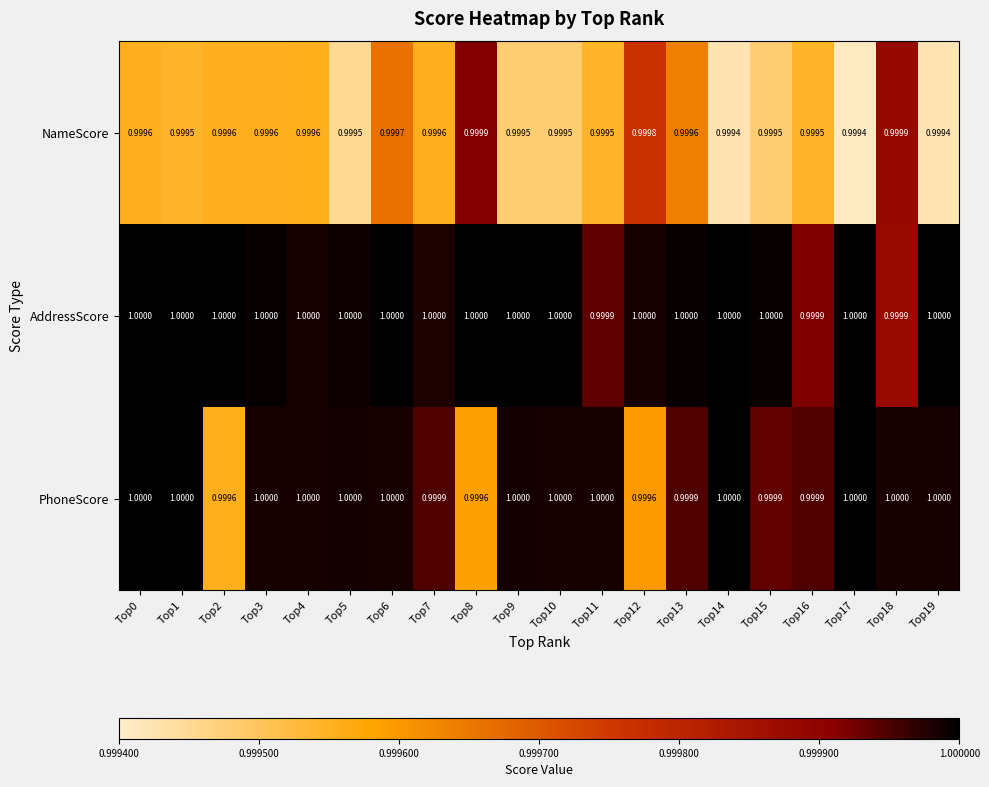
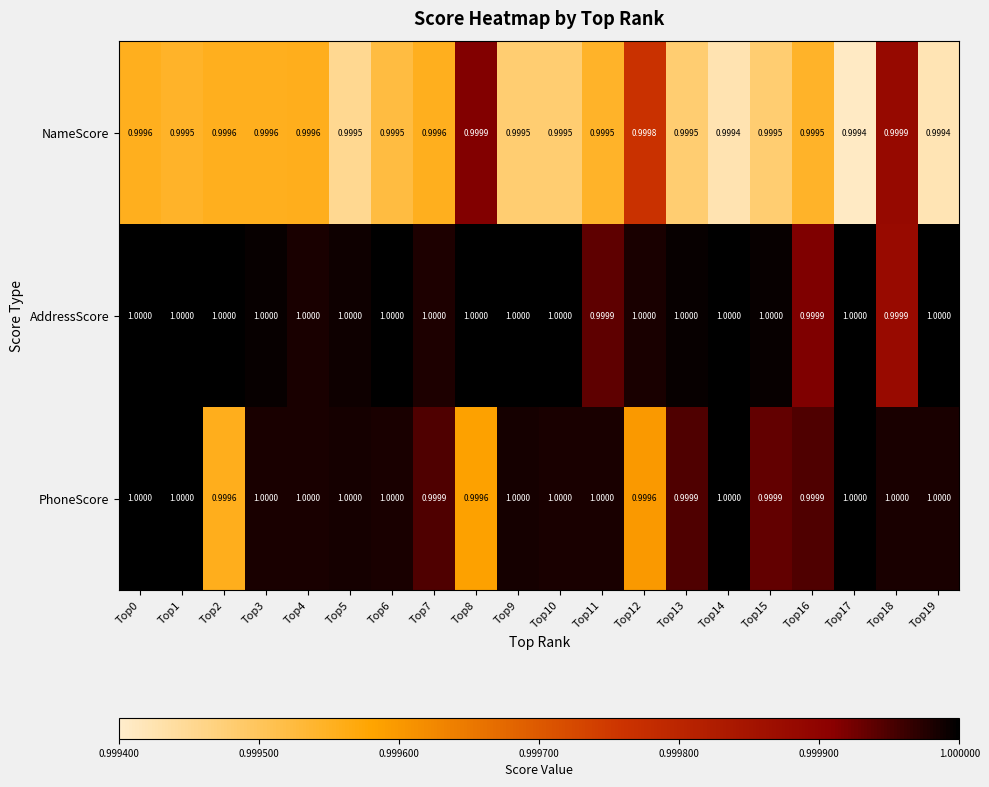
NameScore, Top6: 0.9997 -> 0.9995
NameScore, Top13: 0.9996 -> 0.9995
